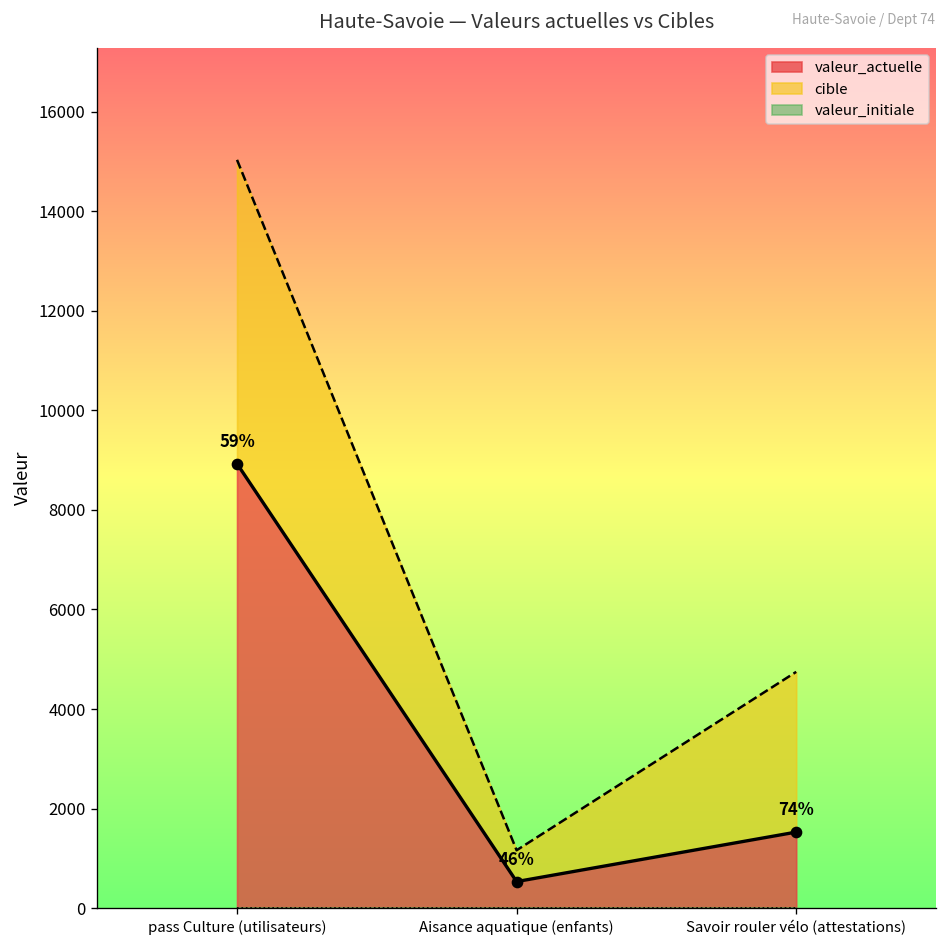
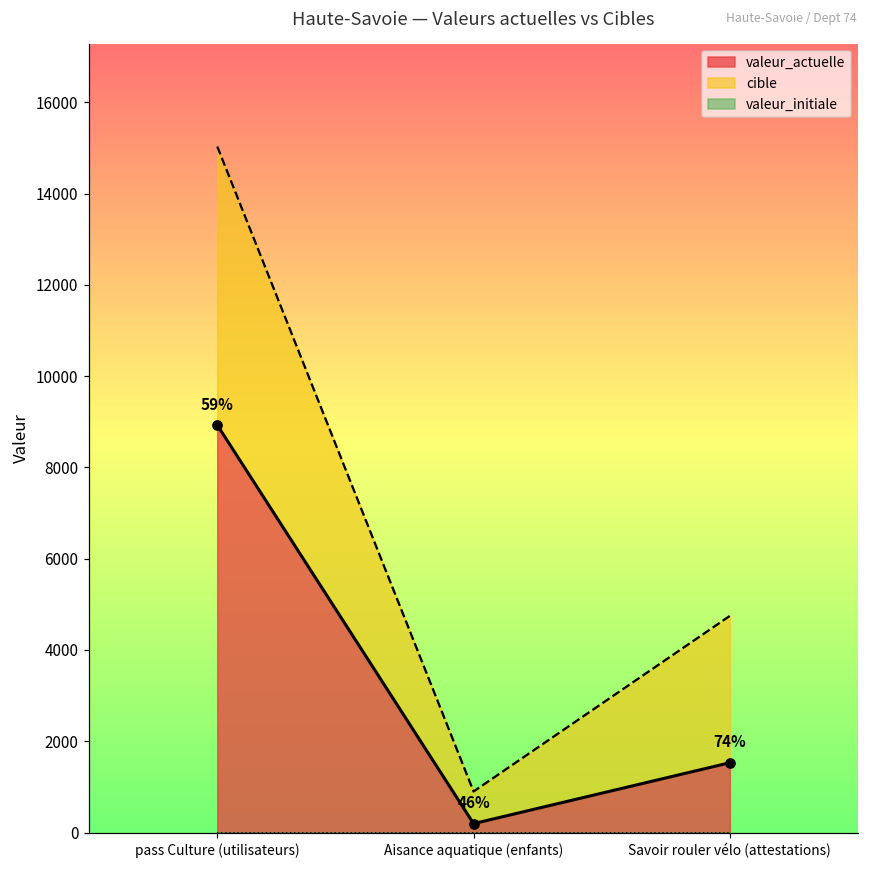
valeur_actuelle, Aisance aquatique (enfants): 500 -> 200
cible, Aisance aquatique (enfants): 1200 -> 900
